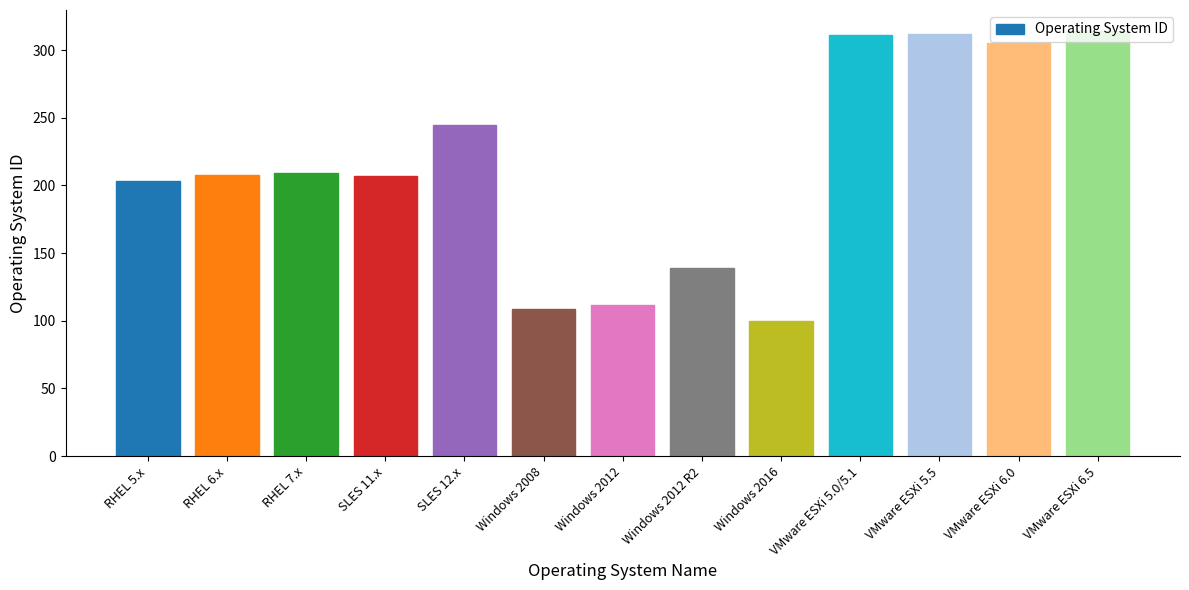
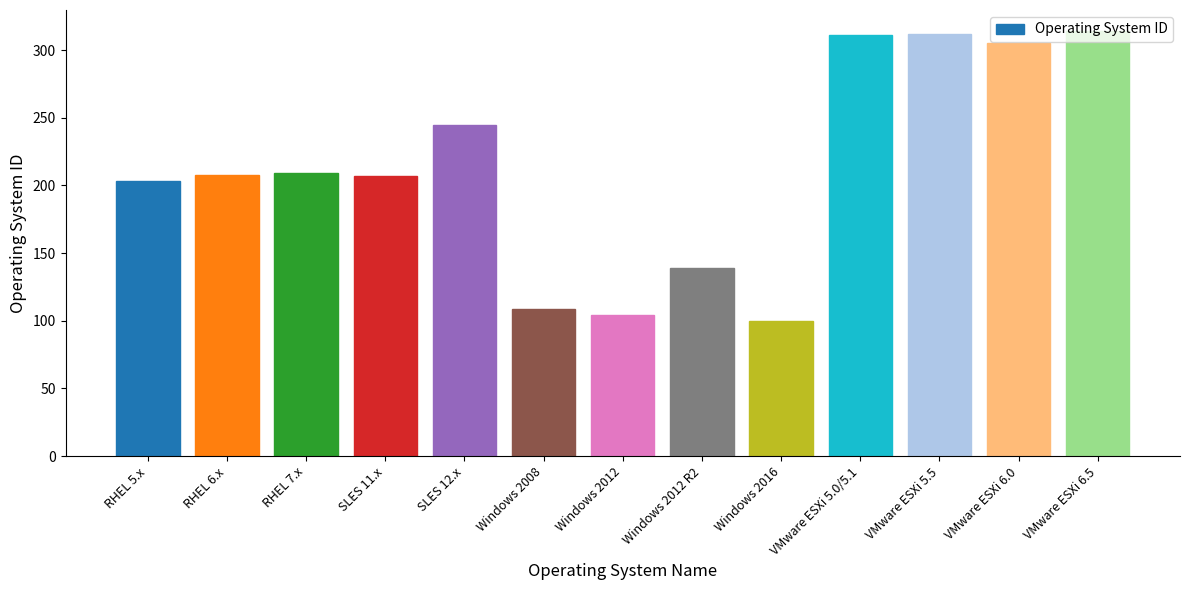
Windows 2012: 112 -> 104
